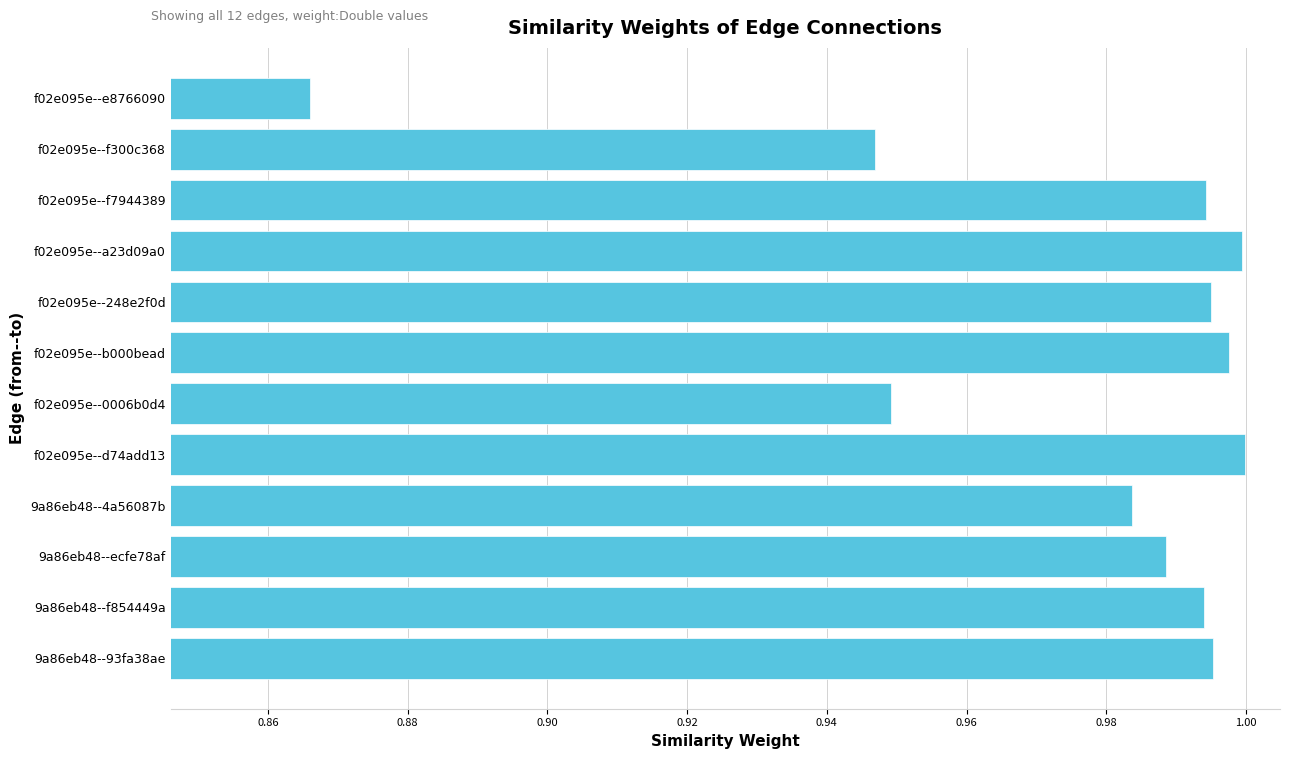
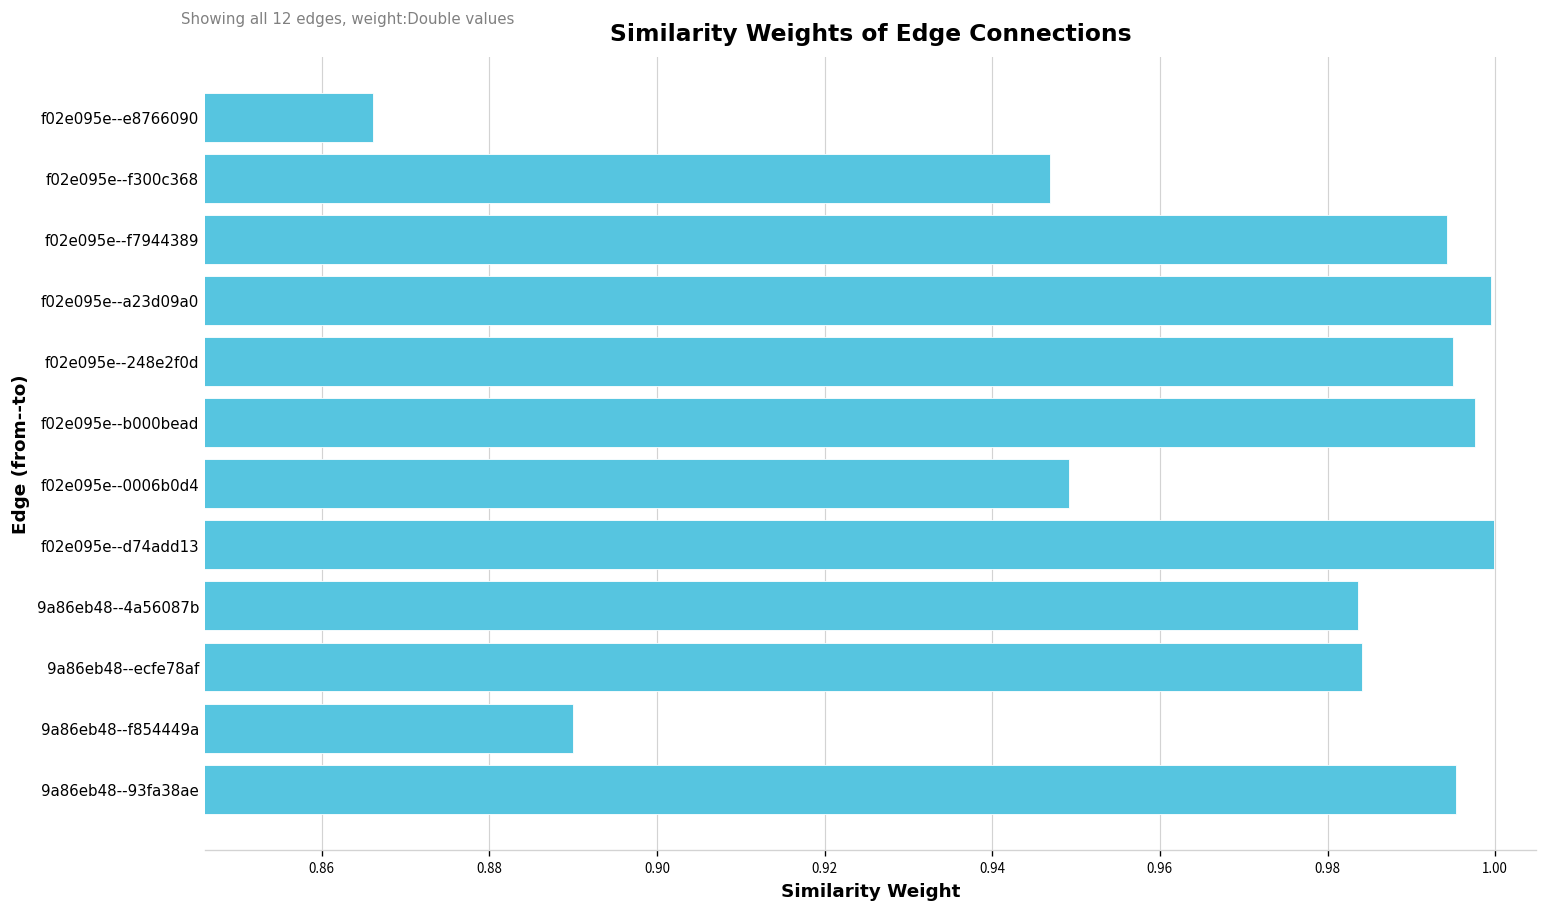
9a86eb48--ecfe78af: 0.988 -> 0.984
9a86eb48--f854449a: 0.994 -> 0.890
